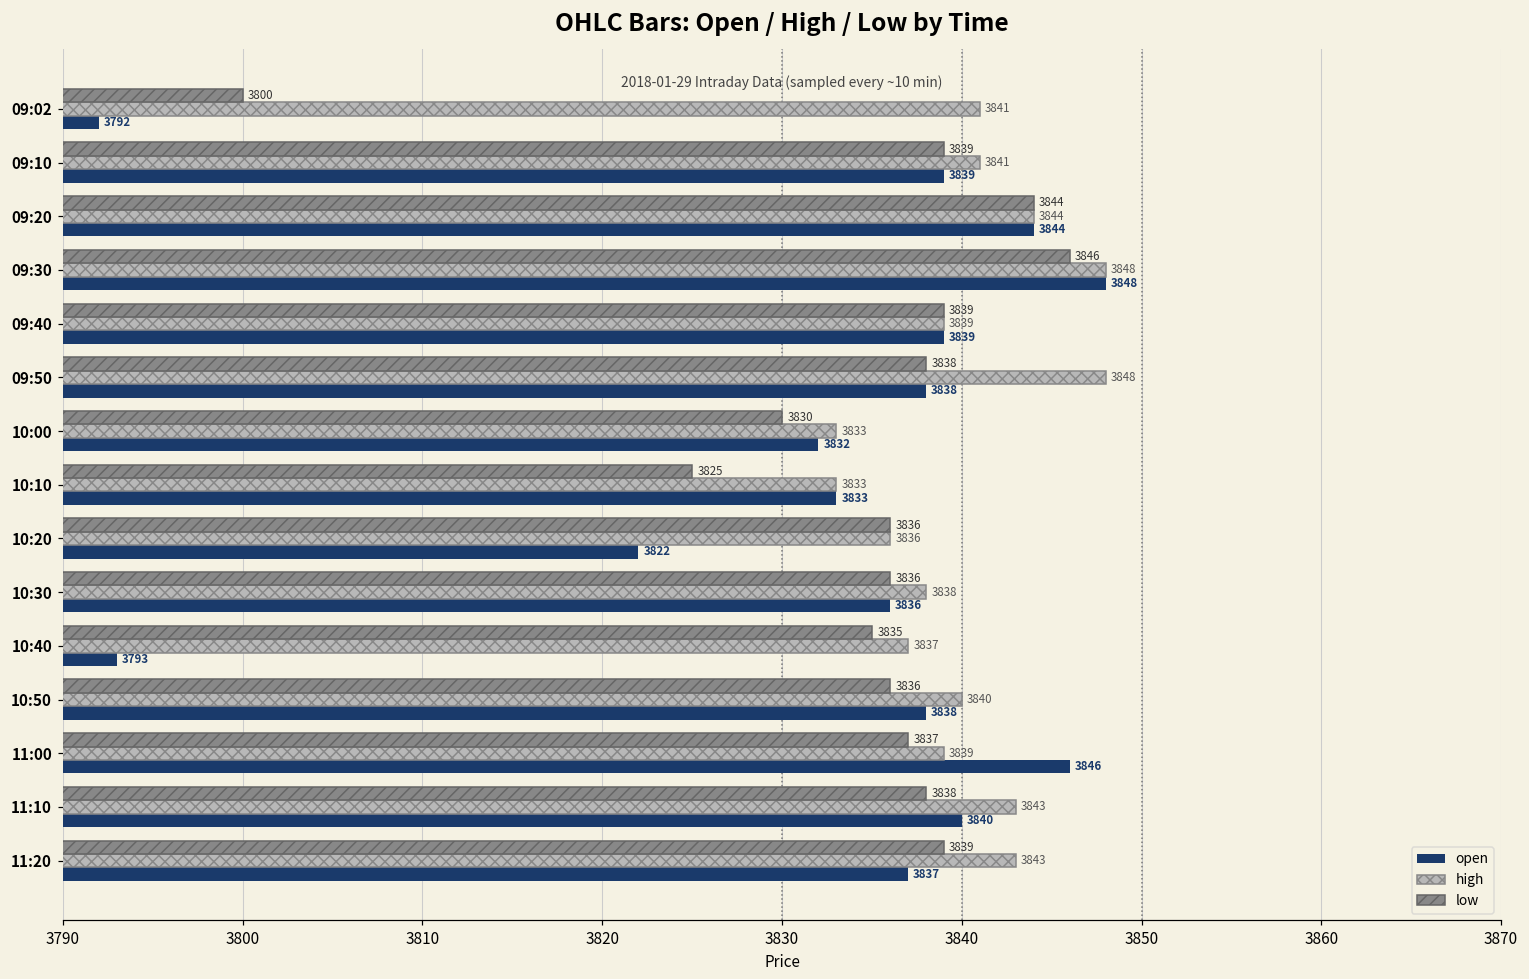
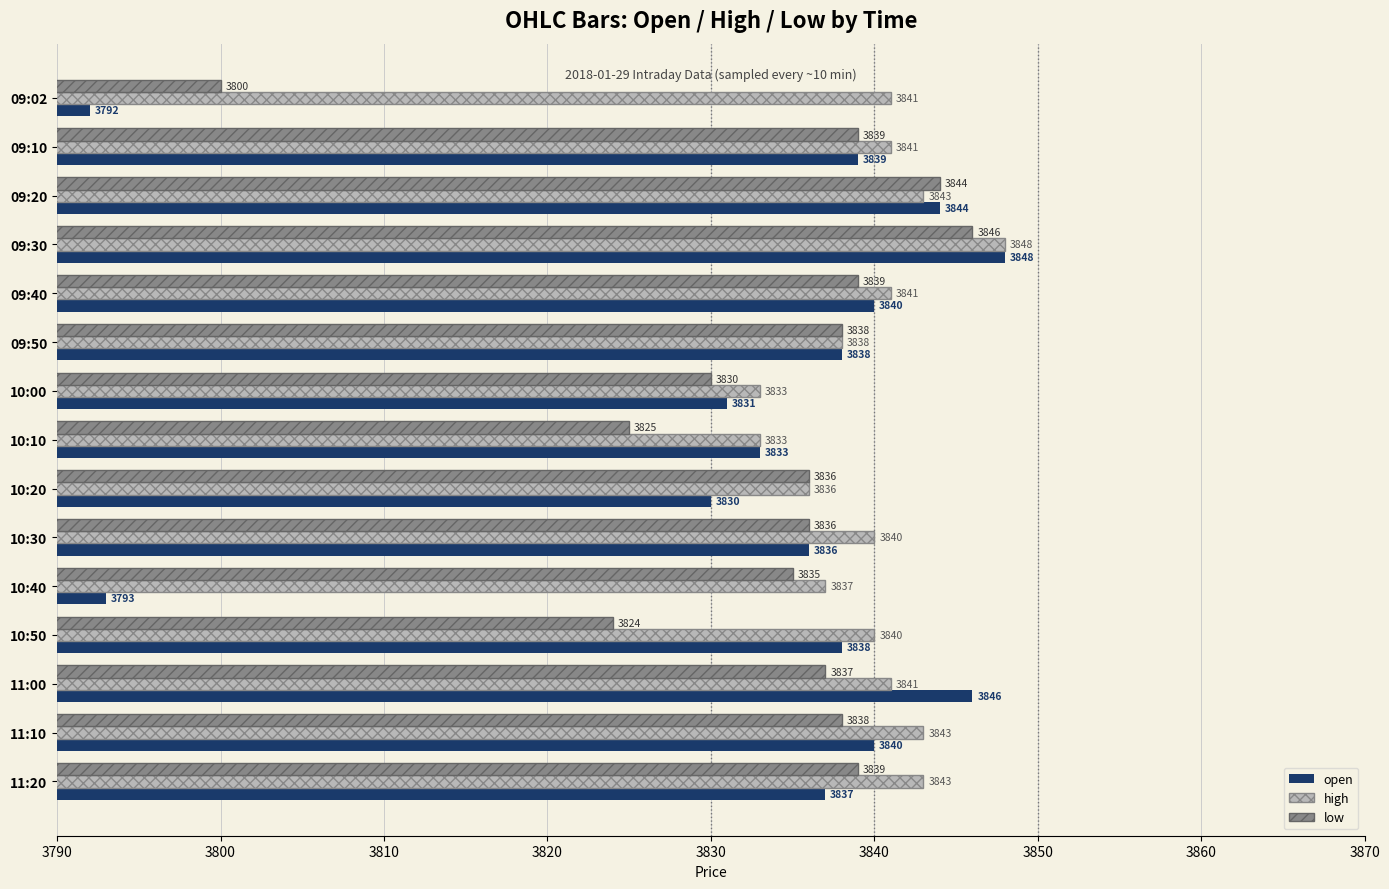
high, 09:20: 3844 -> 3843
high, 09:40: 3839 -> 3841
open, 09:40: 3839 -> 3840
high, 09:50: 3848 -> 3838
open, 10:00: 3832 -> 3831
open, 10:20: 3822 -> 3830
high, 10:30: 3838 -> 3840
low, 10:50: 3836 -> 3824
high, 11:00: 3839 -> 3841
